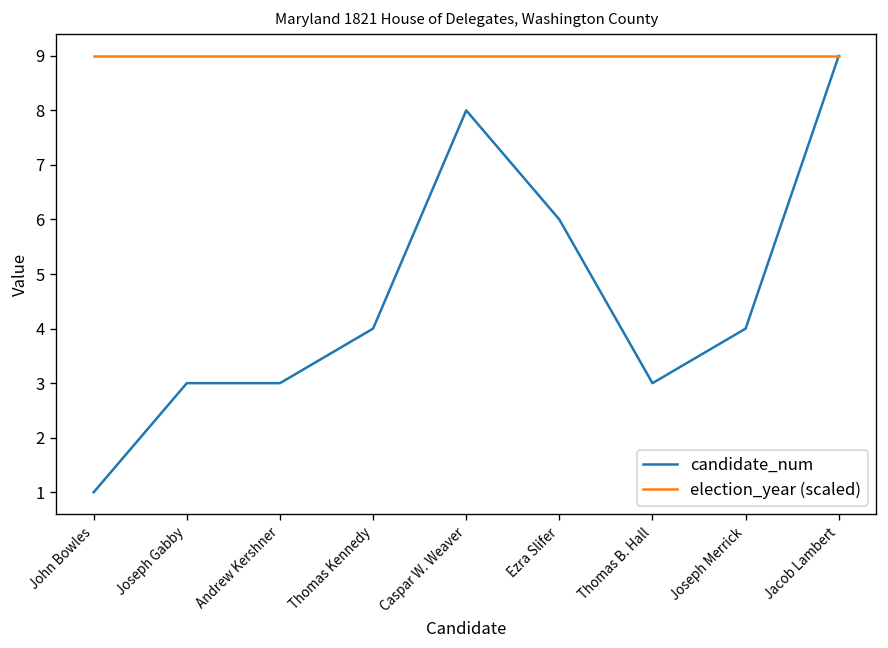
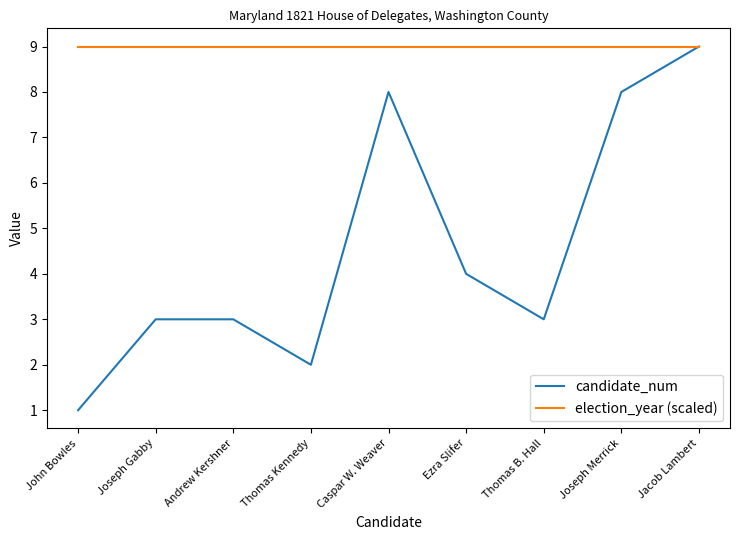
candidate_num, Thomas Kennedy: 4 -> 2
candidate_num, Ezra Slifer: 6 -> 4
candidate_num, Joseph Merrick: 4 -> 8
